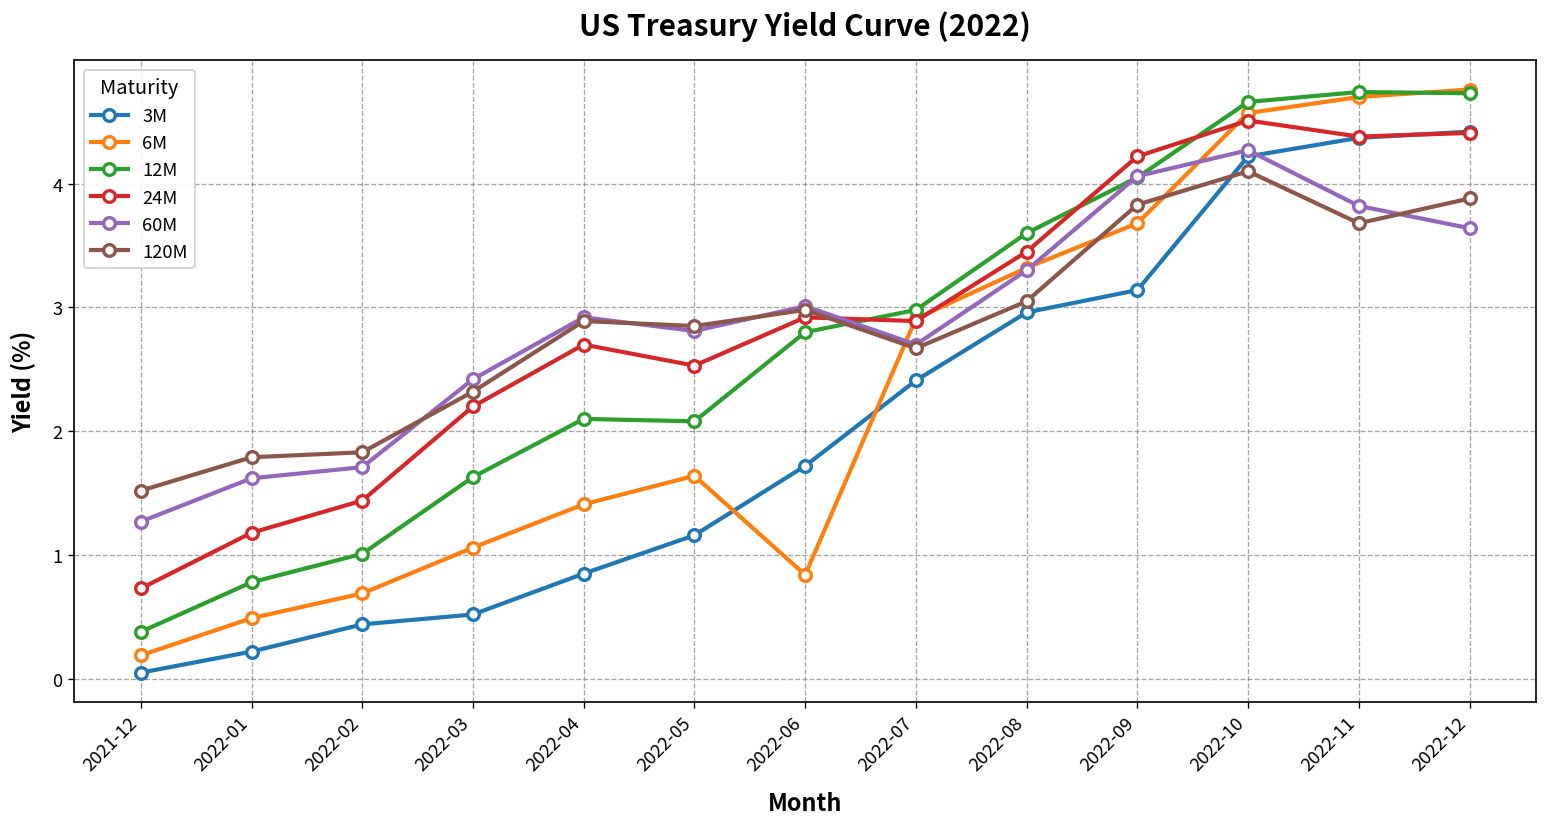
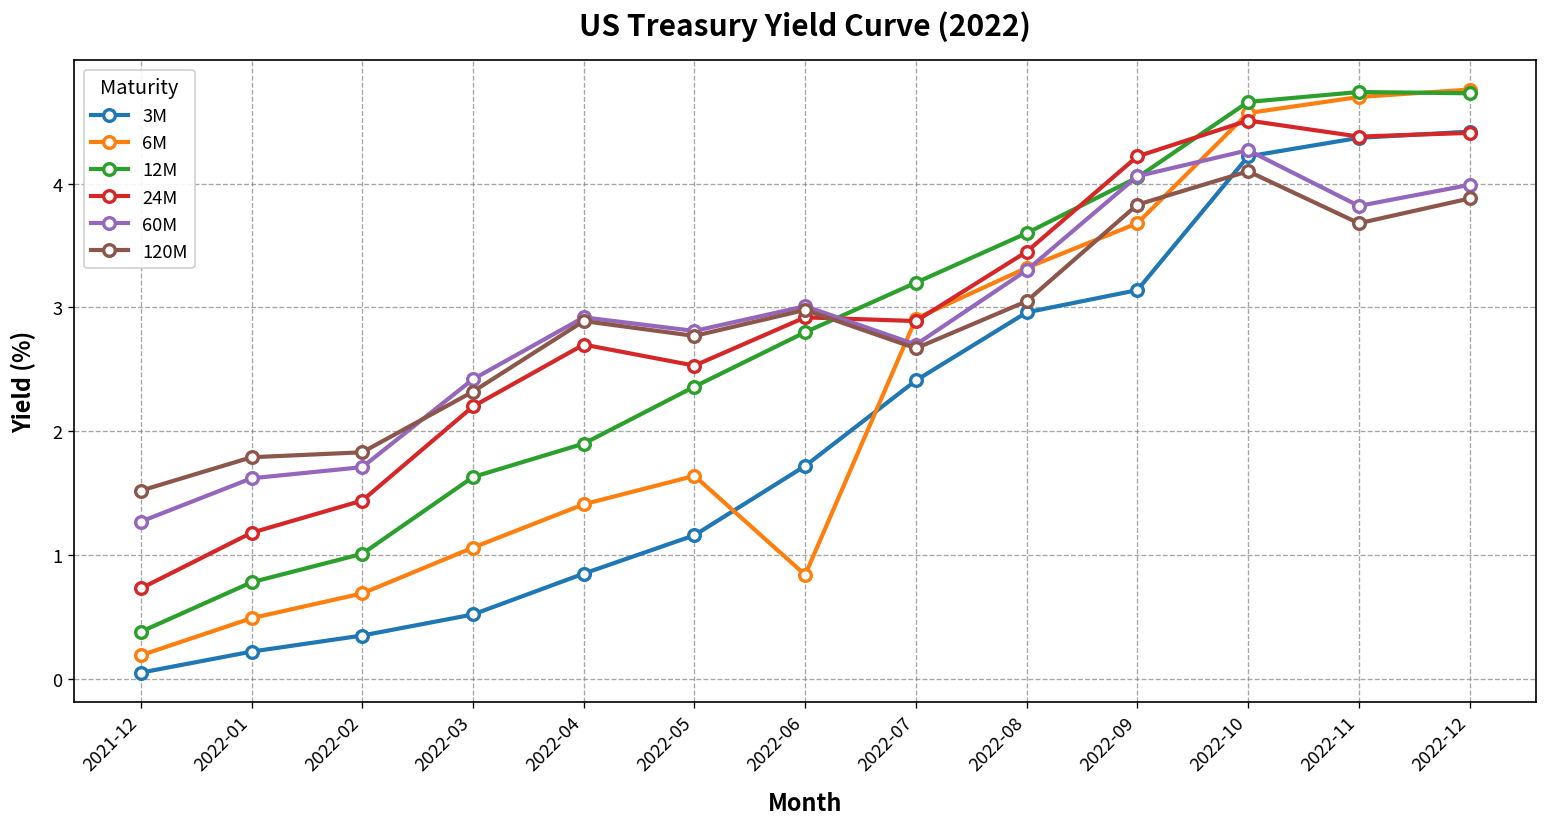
3M, 2022-02: 0.44 -> 0.35
12M, 2022-04: 2.1 -> 1.9
12M, 2022-05: 2.08 -> 2.36
120M, 2022-05: 2.85 -> 2.77
12M, 2022-07: 2.98 -> 3.20
60M, 2022-12: 3.64 -> 3.99
